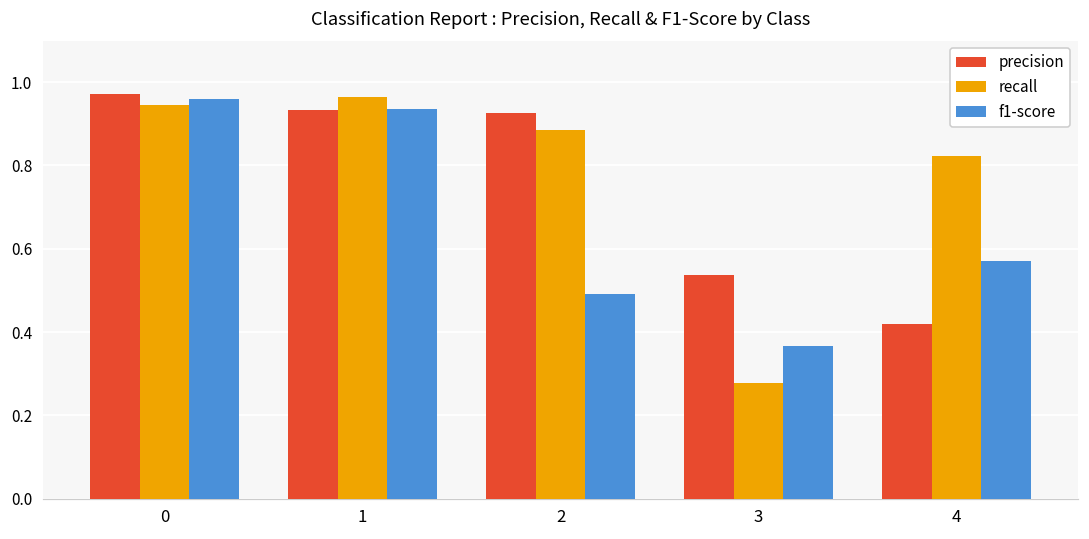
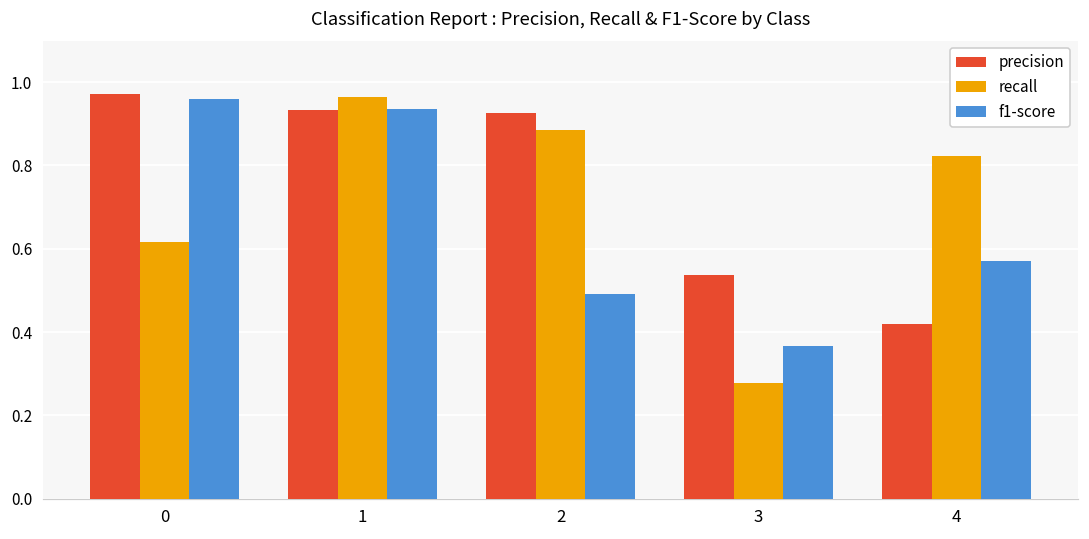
recall, 0: 0.95 -> 0.62
